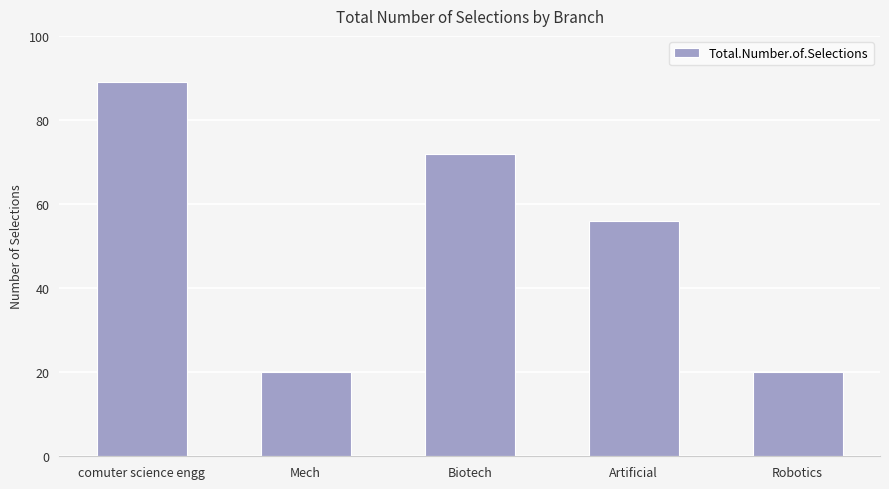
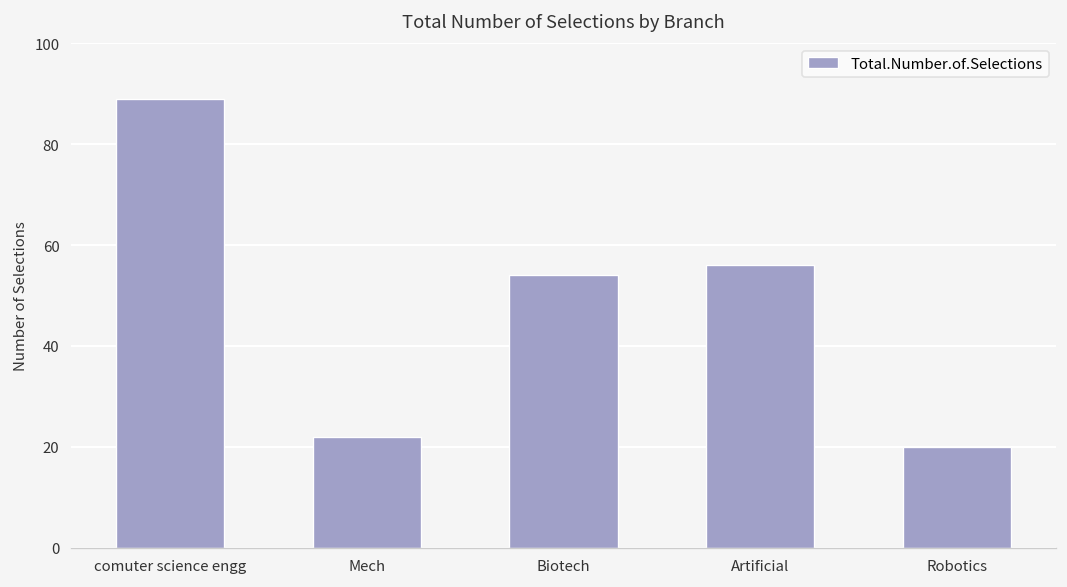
Mech: 20 -> 22
Biotech: 72 -> 54
